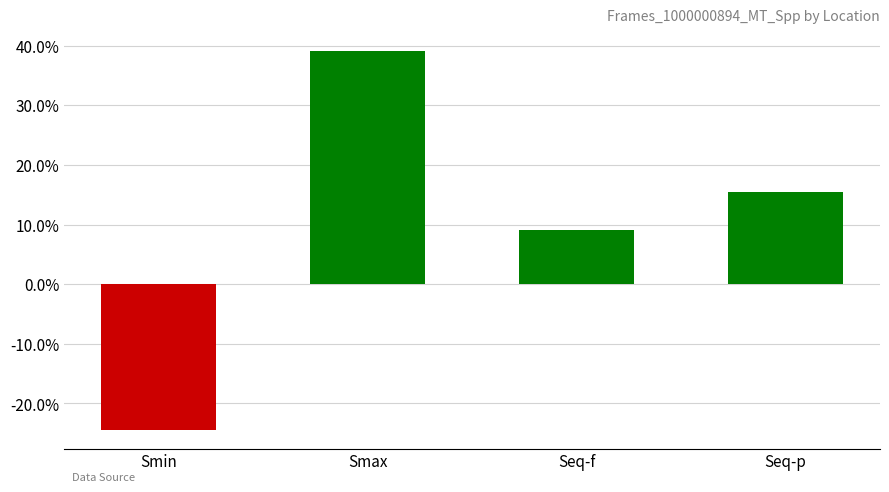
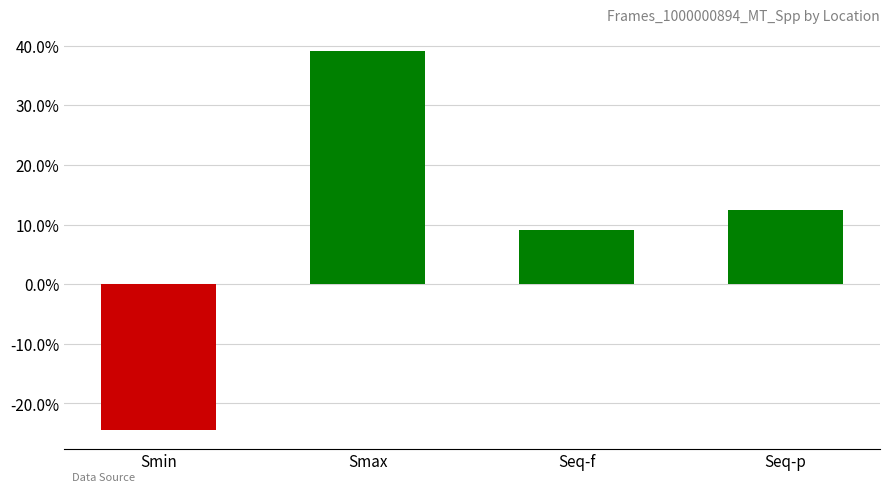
Seq-p: 16% -> 12%
